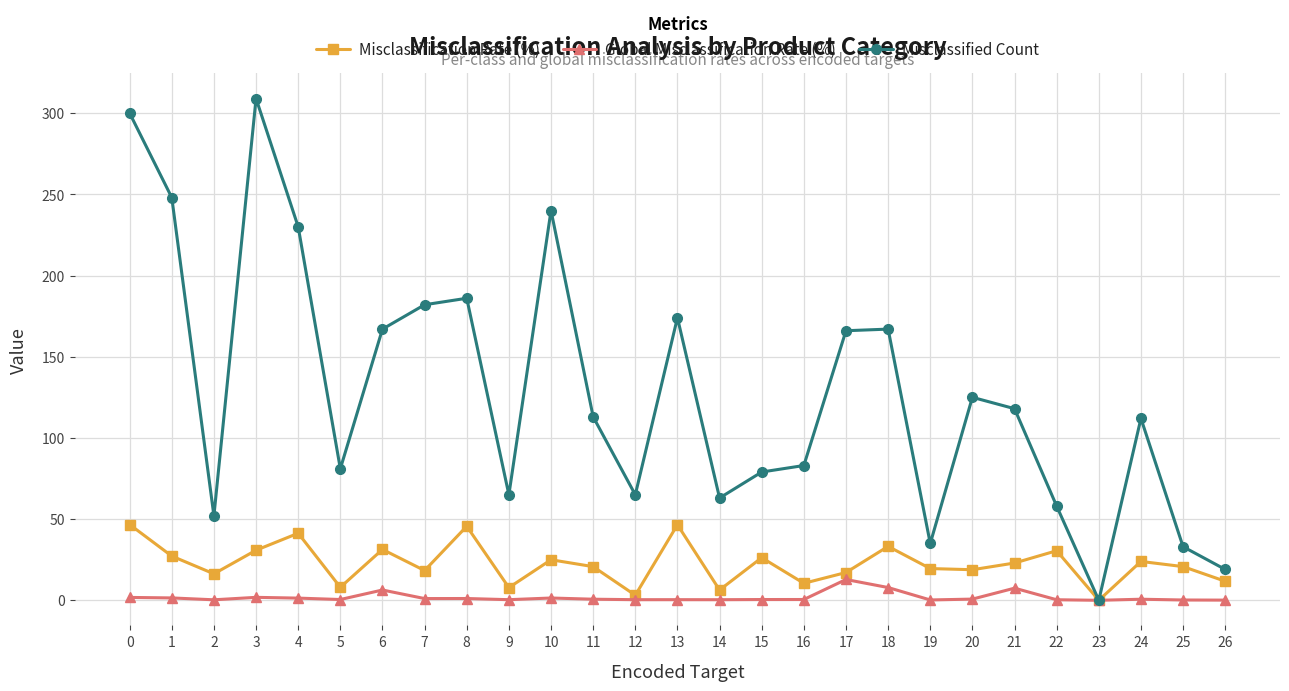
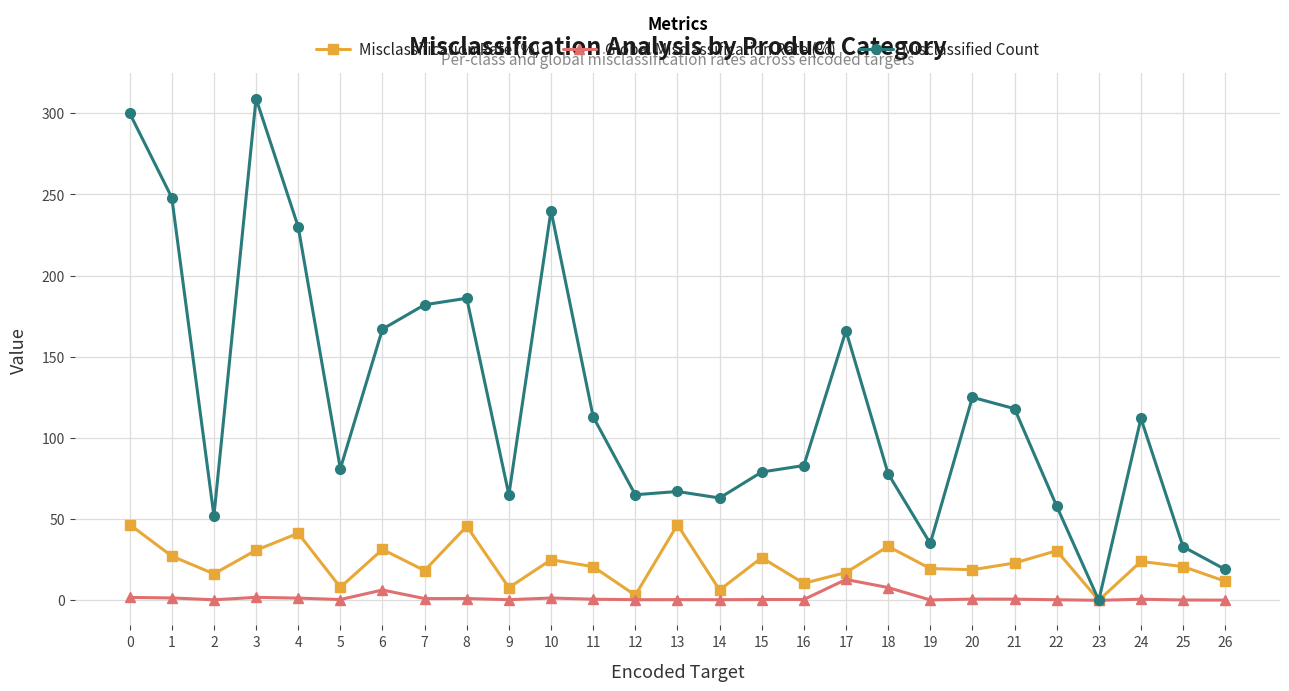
Misclassified Count, 13: 174 -> 67
Misclassified Count, 18: 167 -> 78
Global Misclassification Rate (%), 21: 7 -> 1
